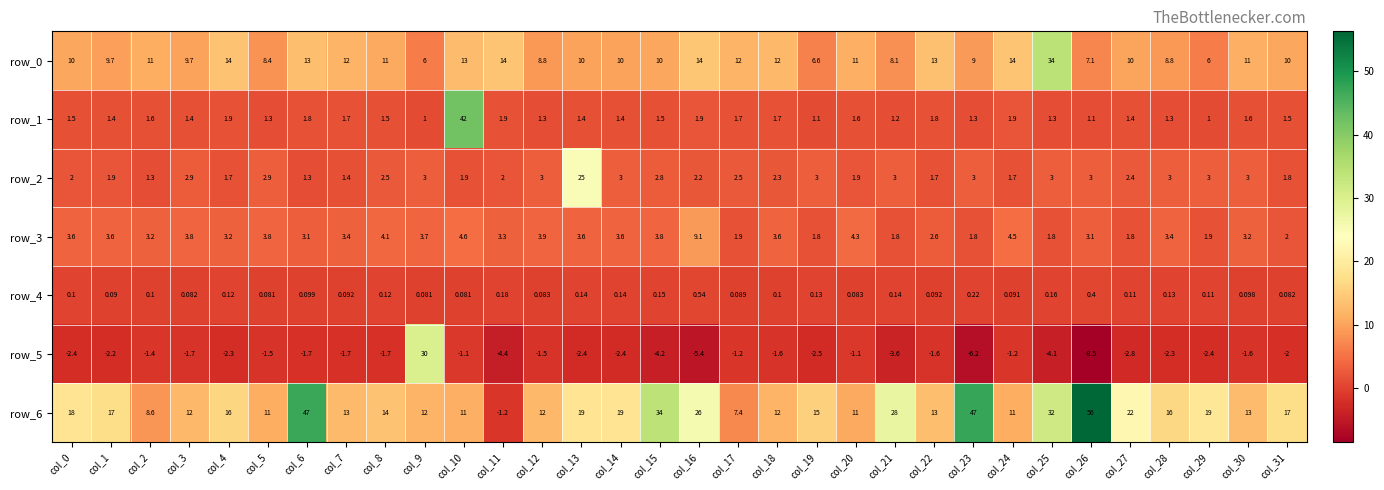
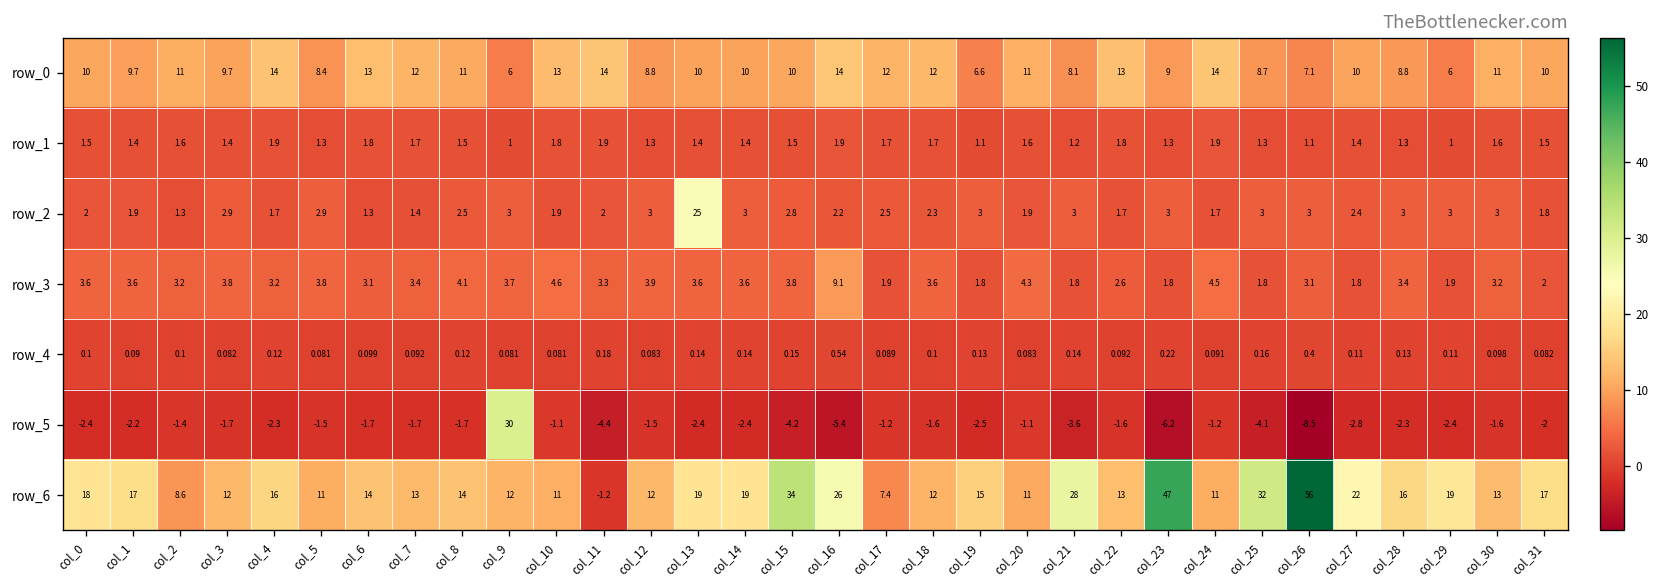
row_0, col_25: 34 -> 8.7
row_1, col_10: 42 -> 1.8
row_6, col_6: 47 -> 14
